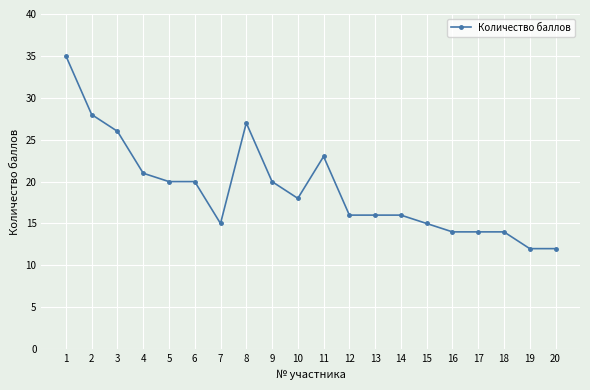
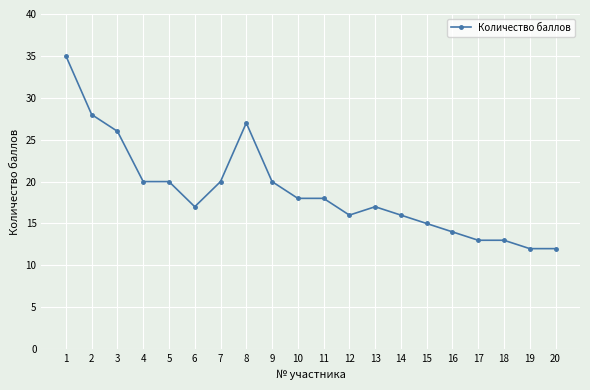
4: 21 -> 20
6: 20 -> 17
7: 15 -> 20
11: 23 -> 18
13: 16 -> 17
17: 14 -> 13
18: 14 -> 13
